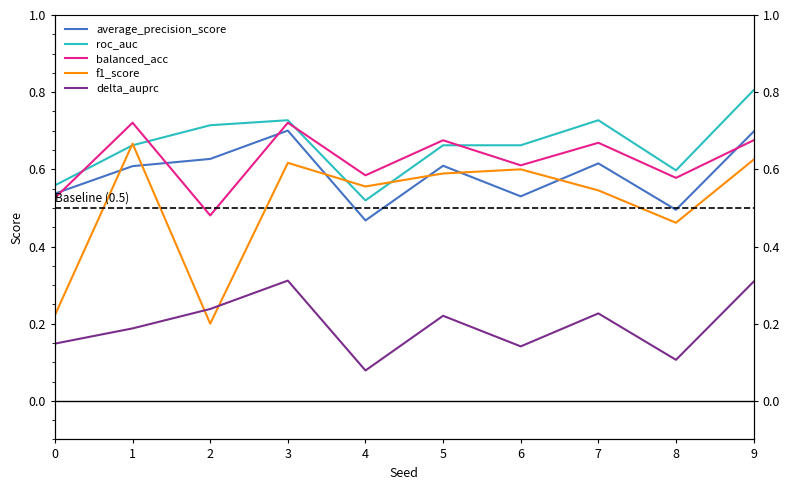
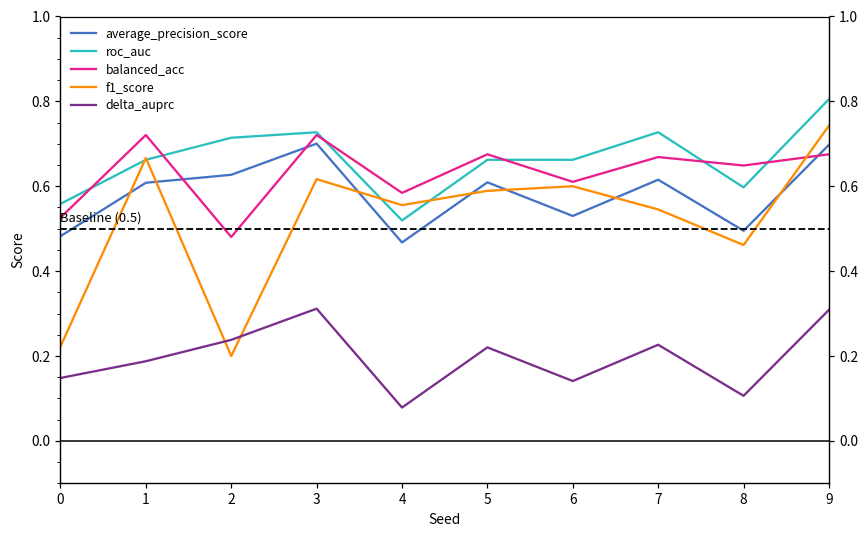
average_precision_score, 0: 0.54 -> 0.48
balanced_acc, 8: 0.58 -> 0.65
f1_score, 9: 0.63 -> 0.74
